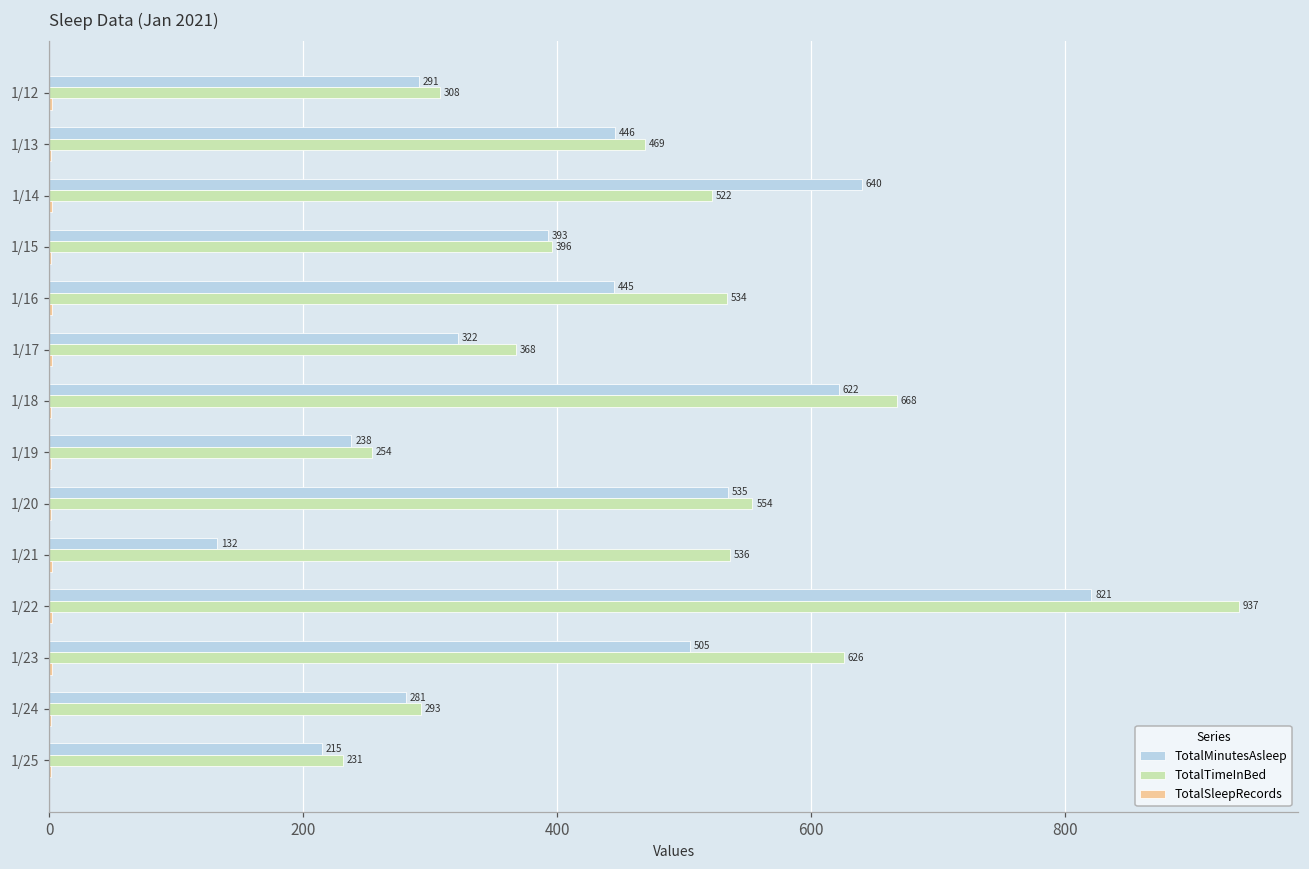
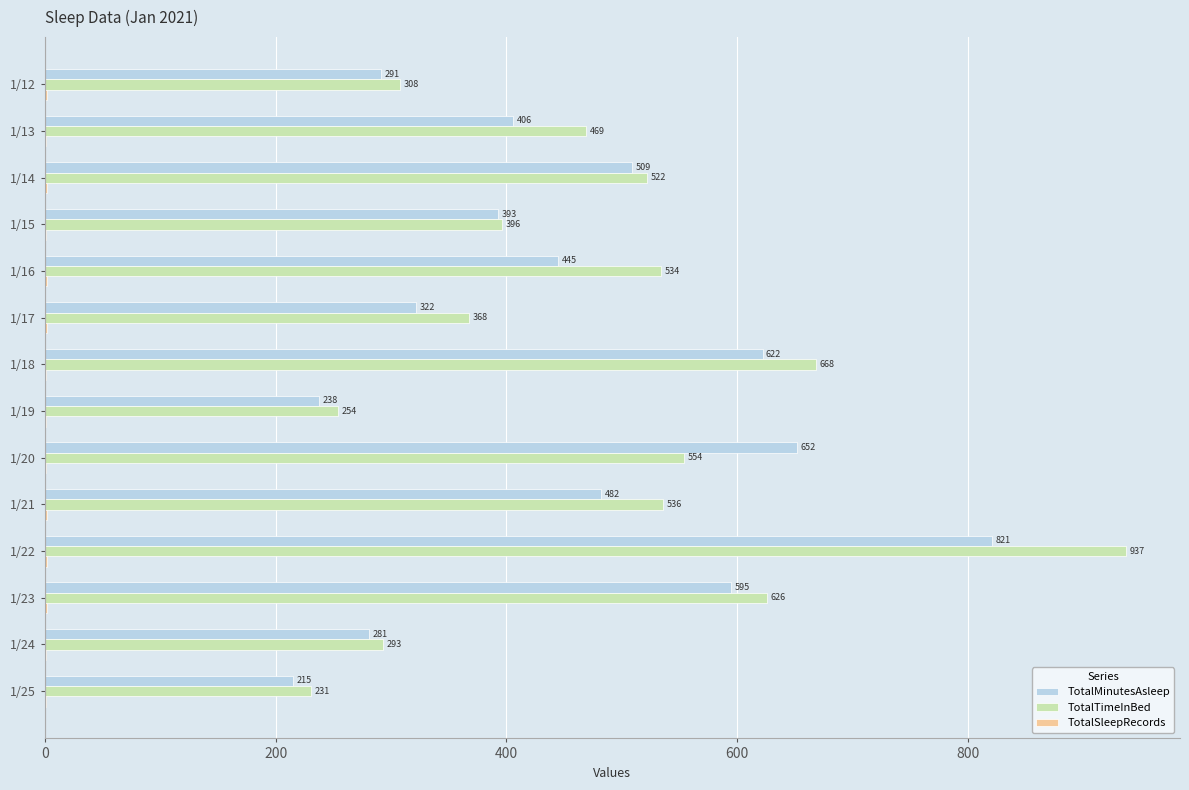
TotalMinutesAsleep, 1/13: 446 -> 406
TotalMinutesAsleep, 1/14: 640 -> 509
TotalMinutesAsleep, 1/20: 535 -> 652
TotalMinutesAsleep, 1/21: 132 -> 482
TotalMinutesAsleep, 1/23: 505 -> 595
